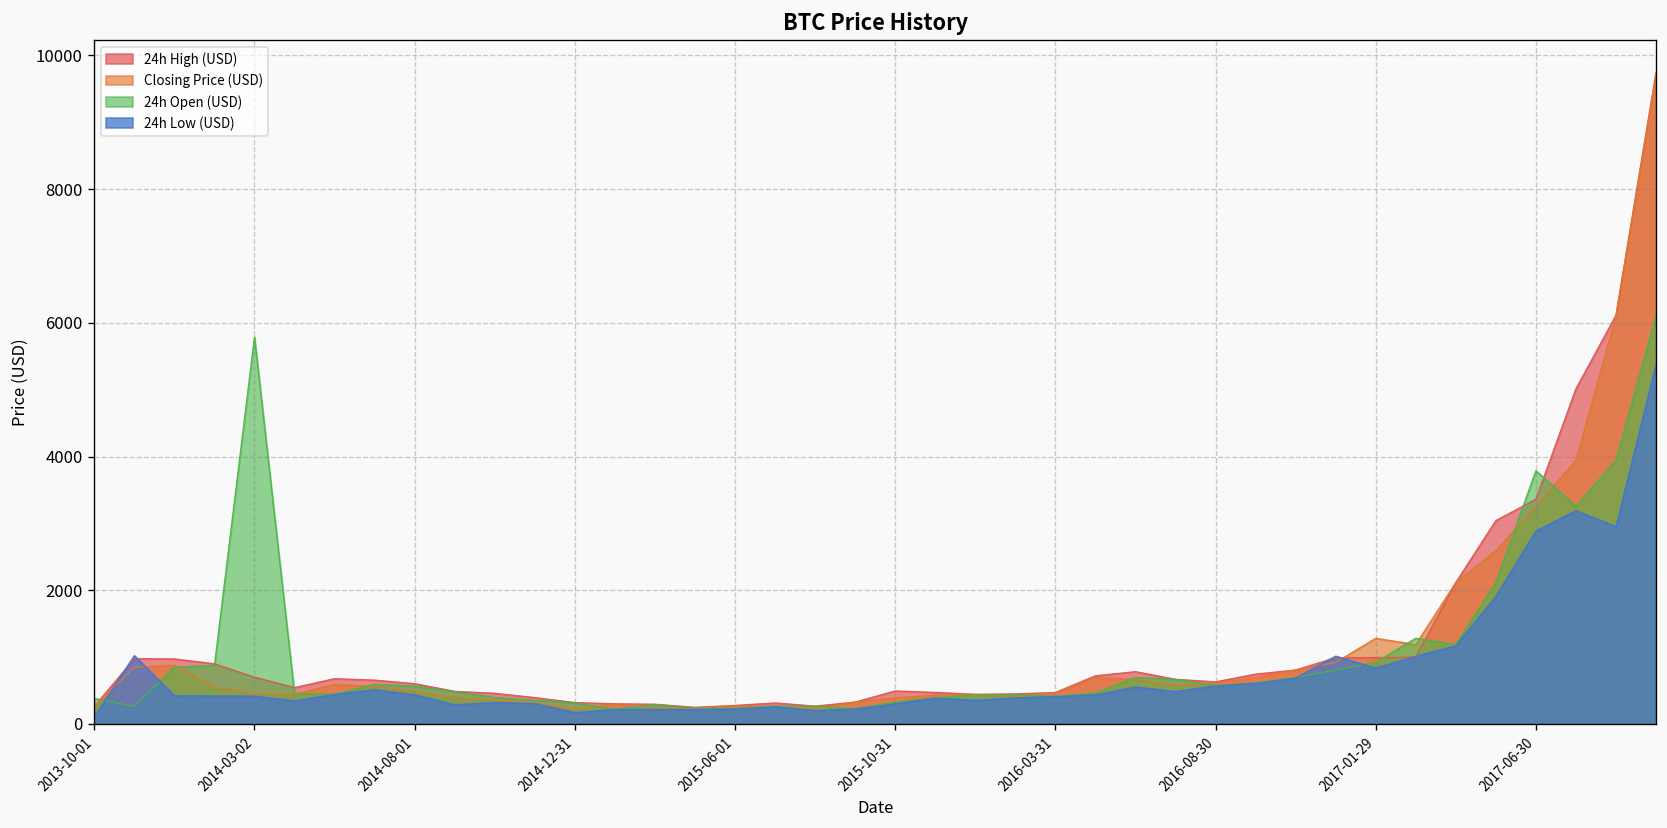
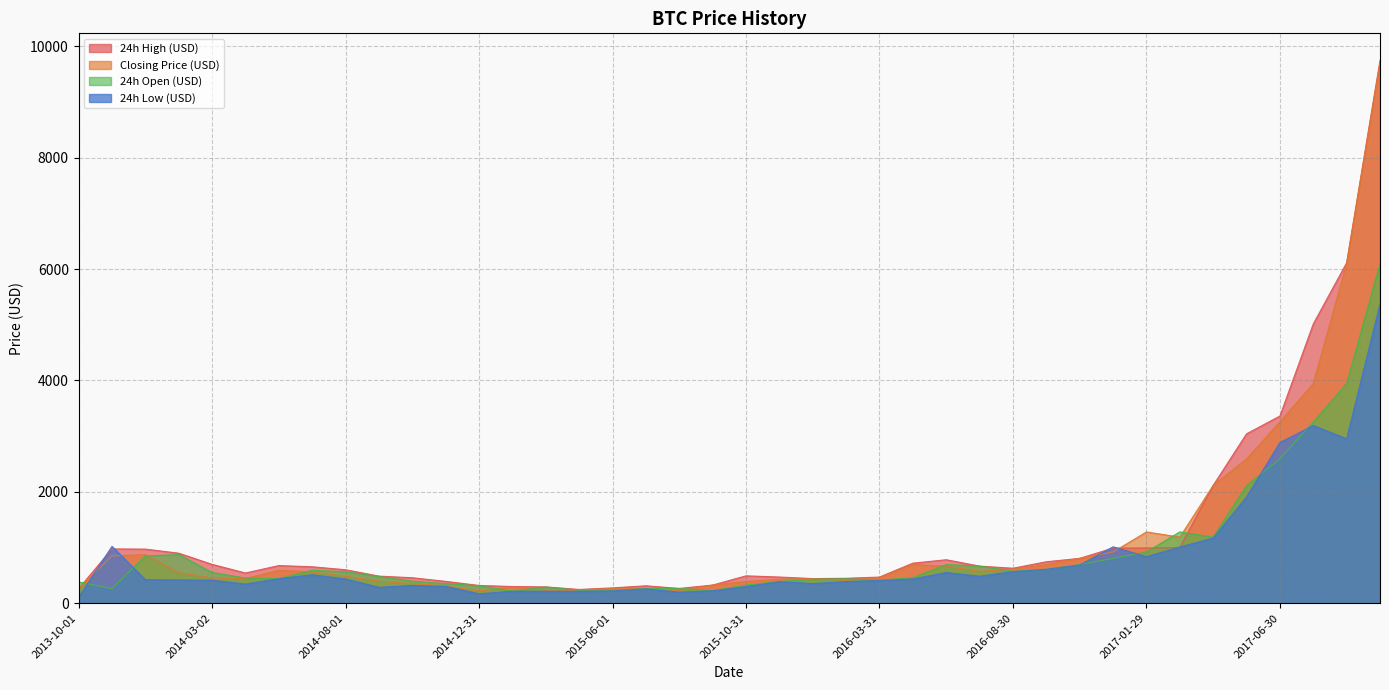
24h Open (USD), 2014-03-02: 5800 -> 600
24h Open (USD), 2017-06-30: 3800 -> 2600
